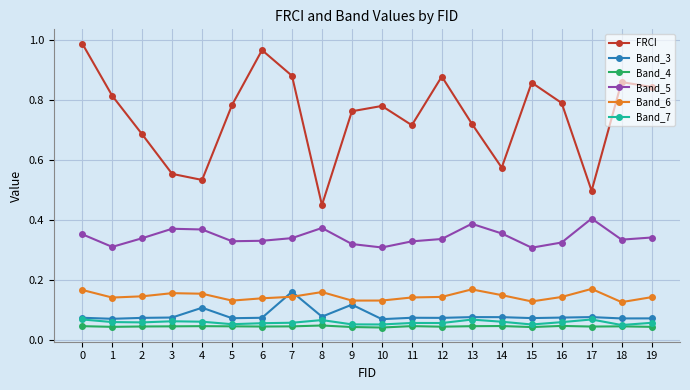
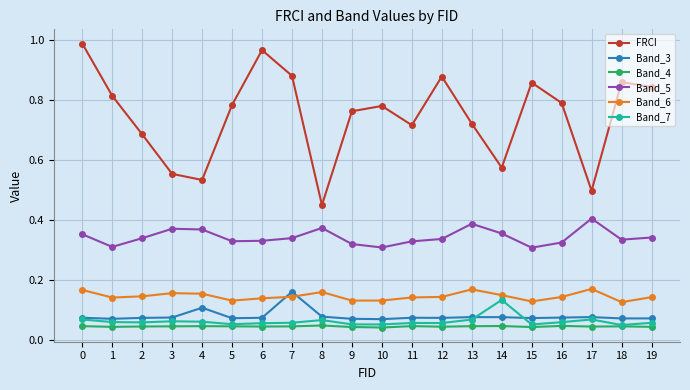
Band_3, 9: 0.12 -> 0.07
Band_7, 14: 0.06 -> 0.13
